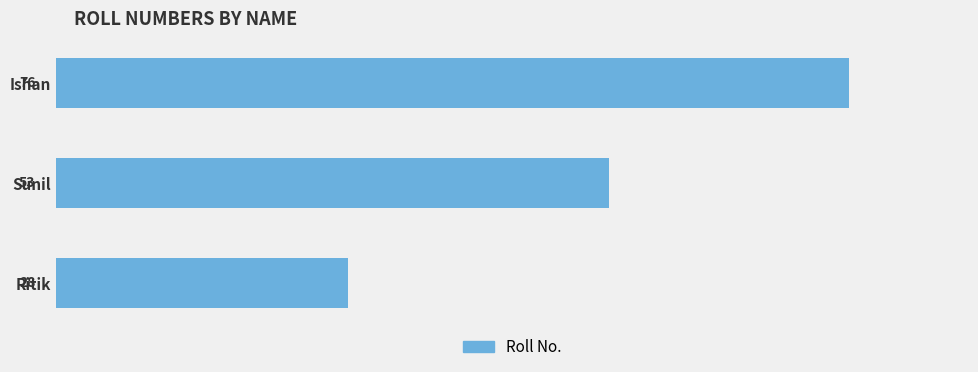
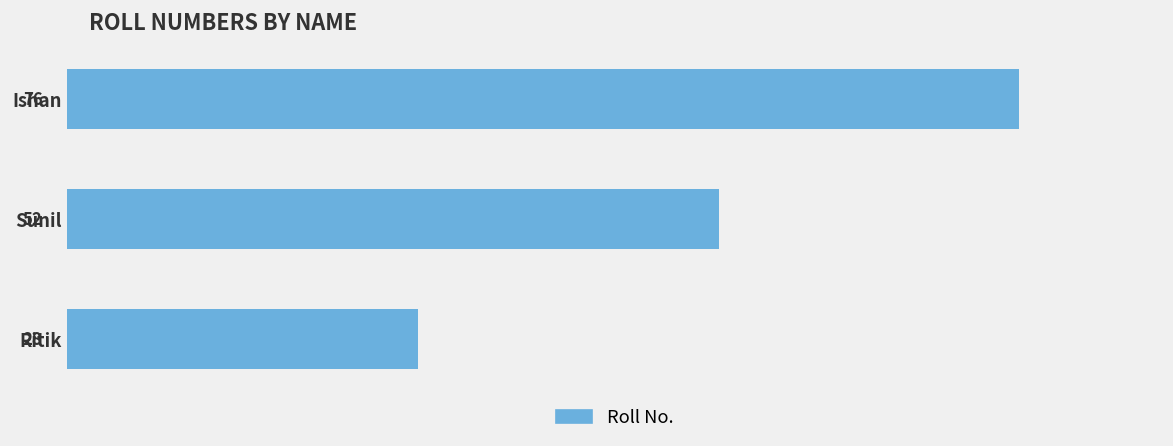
Sunil: 53 -> 52
